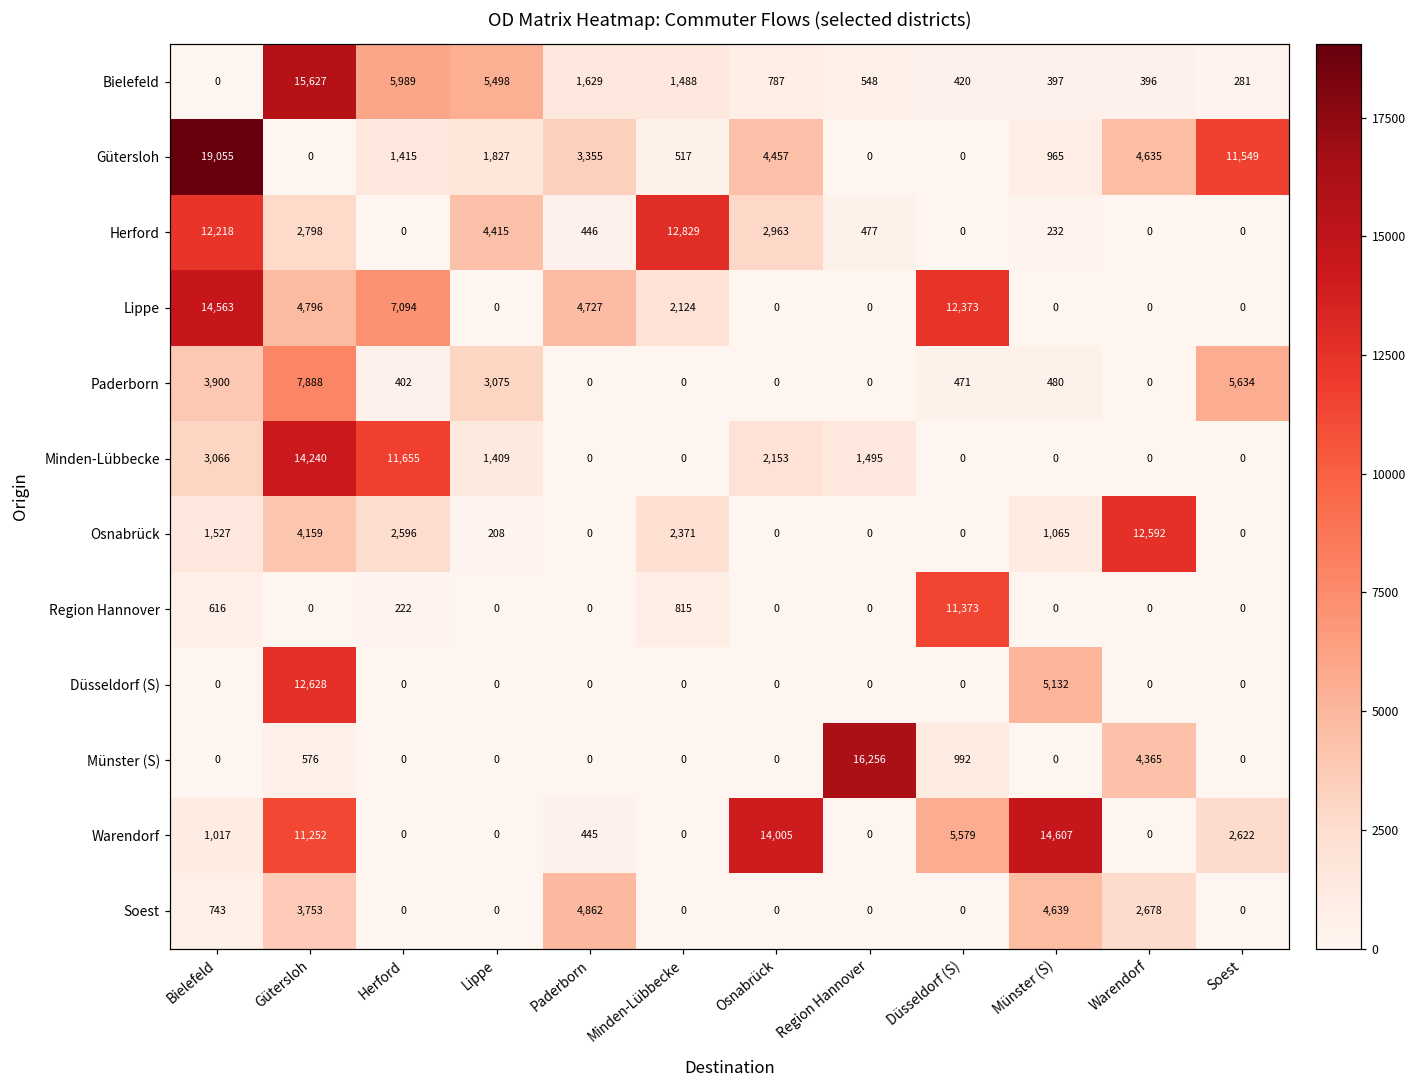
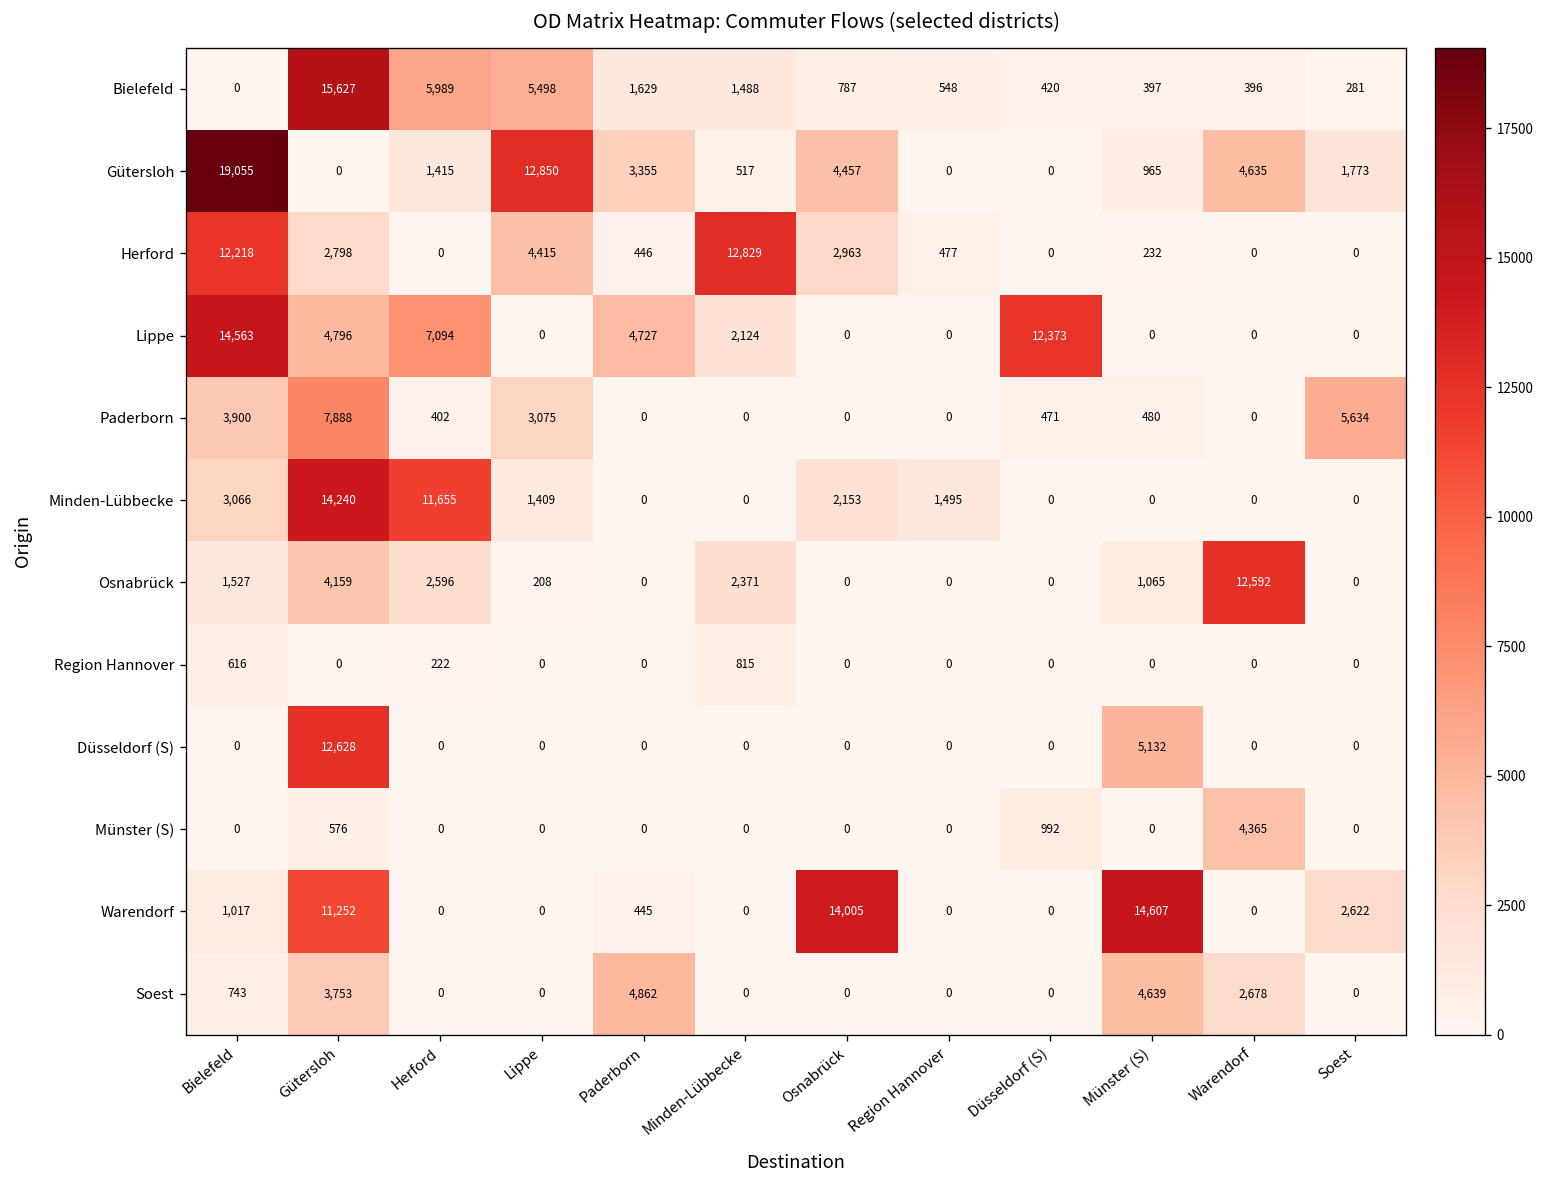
Gütersloh, Lippe: 1,827 -> 12,850
Gütersloh, Soest: 11,549 -> 1,773
Region Hannover, Düsseldorf (S): 11,373 -> 0
Münster (S), Region Hannover: 16,256 -> 0
Warendorf, Düsseldorf (S): 5,579 -> 0
